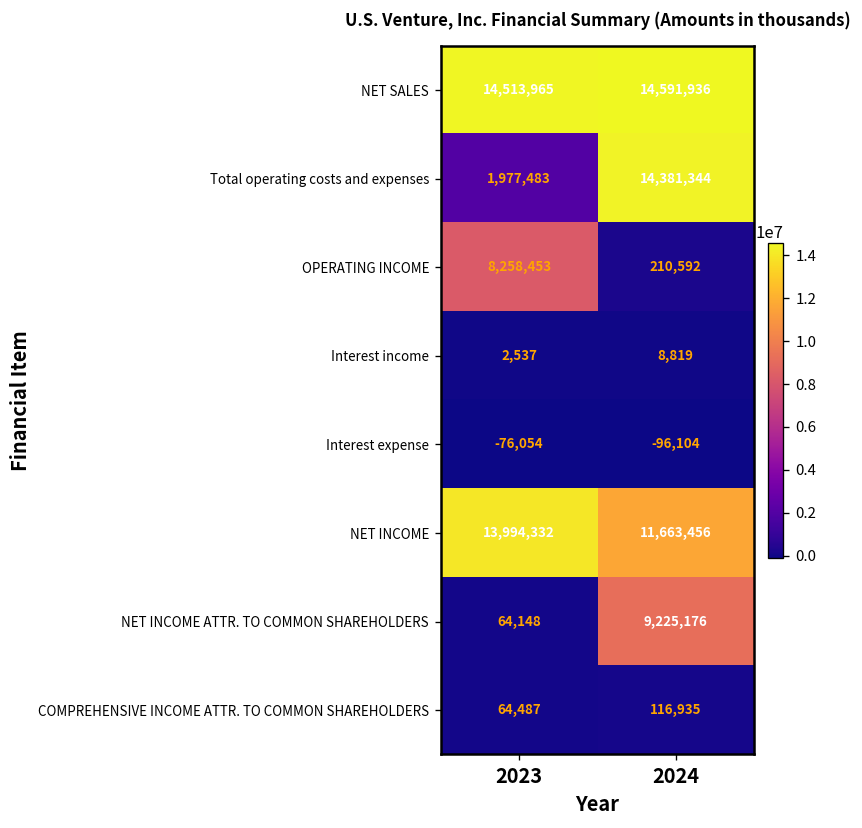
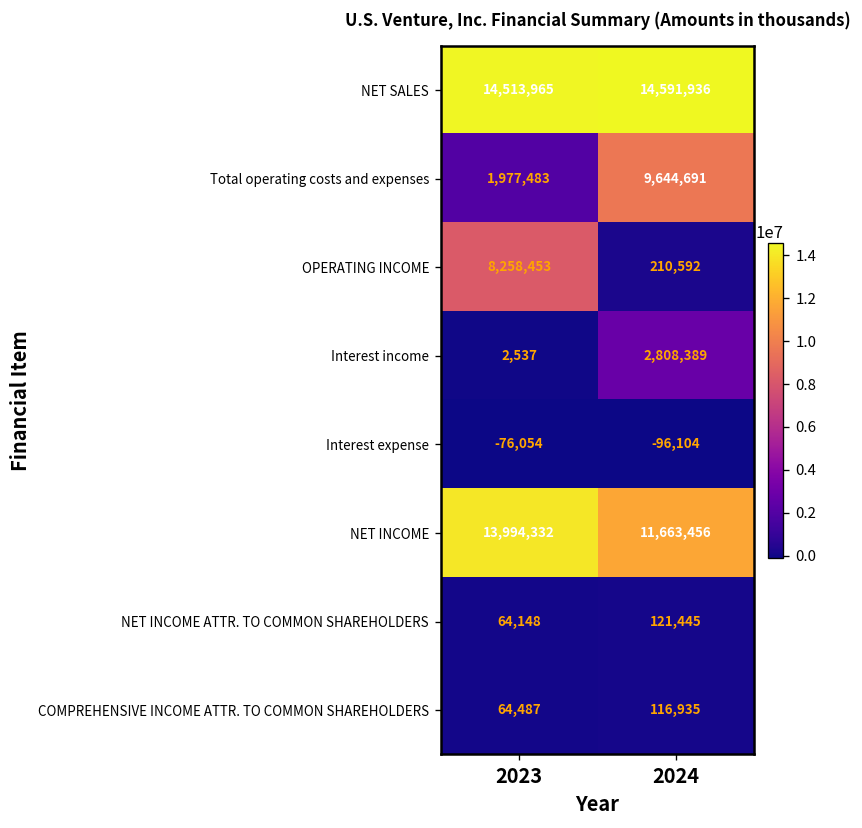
Total operating costs and expenses, 2024: 14,381,344 -> 9,644,691
Interest income, 2024: 8,819 -> 2,808,389
NET INCOME ATTR. TO COMMON SHAREHOLDERS, 2024: 9,225,176 -> 121,445
